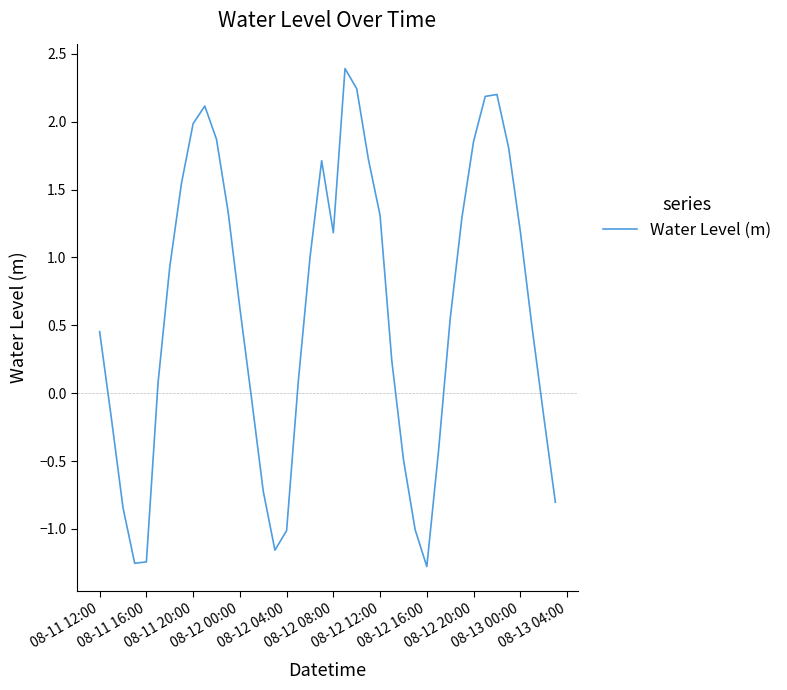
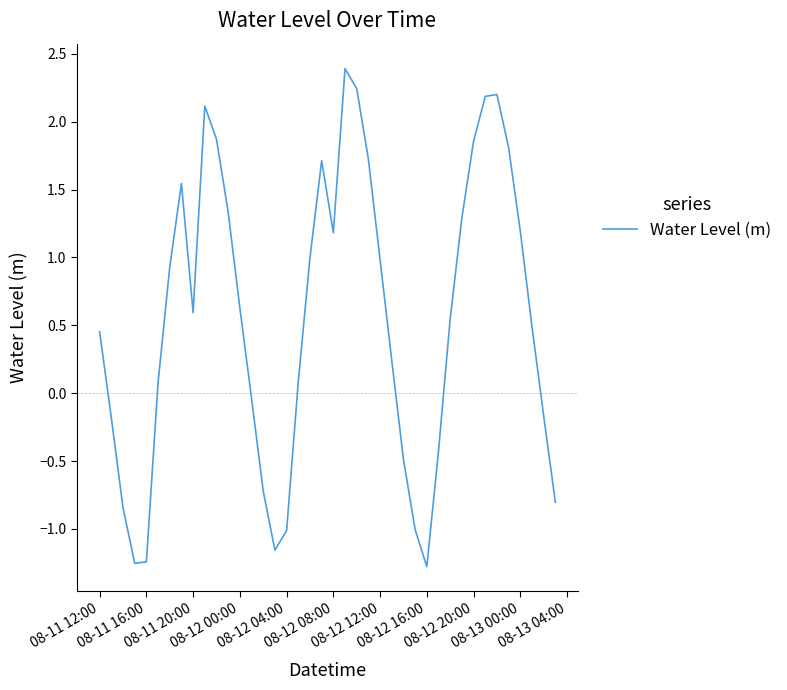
08-11 20:00: 1.99 -> 0.59
08-12 12:00: 1.31 -> 0.98
